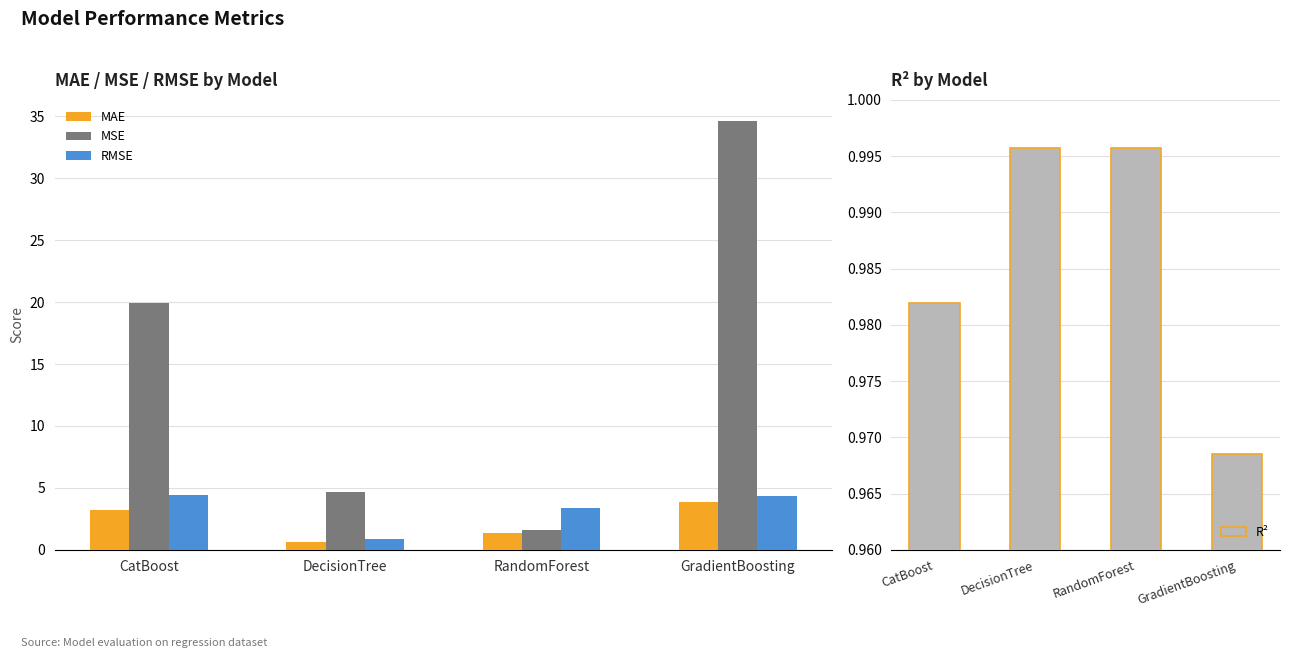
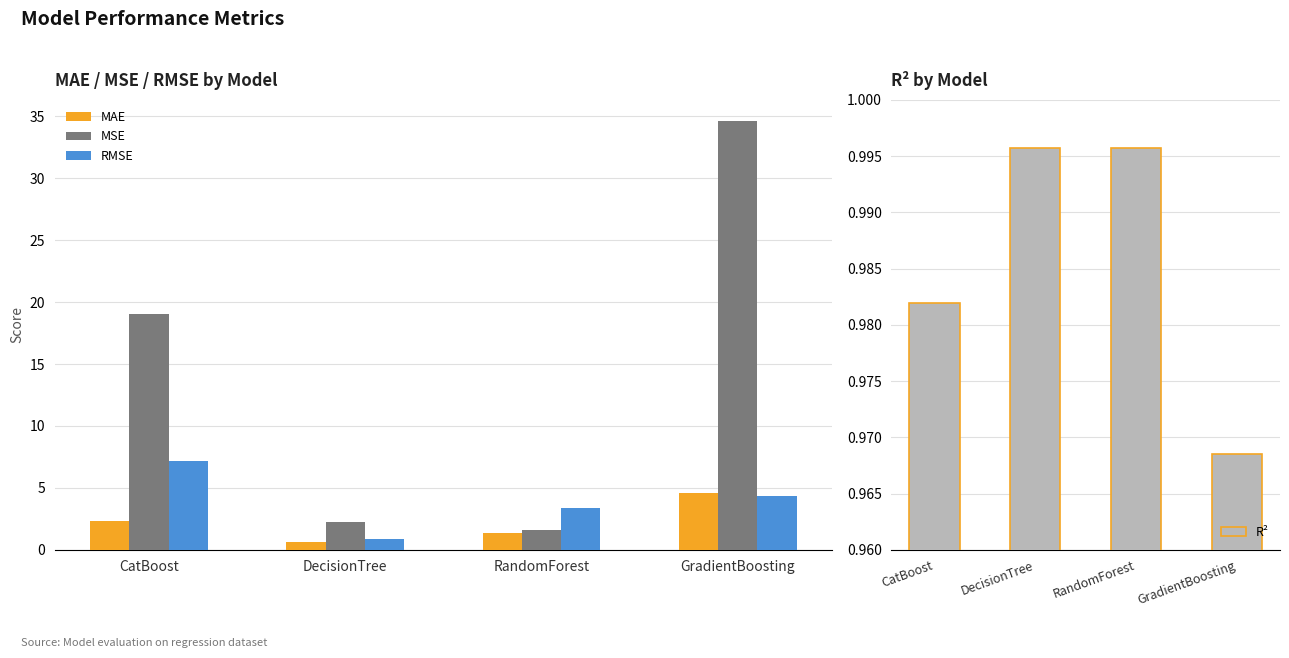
MAE / MSE / RMSE by Model, MAE, CatBoost: 3.2 -> 2.3
MAE / MSE / RMSE by Model, MSE, CatBoost: 19.9 -> 19.0
MAE / MSE / RMSE by Model, RMSE, CatBoost: 4.5 -> 7.2
MAE / MSE / RMSE by Model, MSE, DecisionTree: 4.7 -> 2.2
MAE / MSE / RMSE by Model, MAE, GradientBoosting: 3.9 -> 4.6
